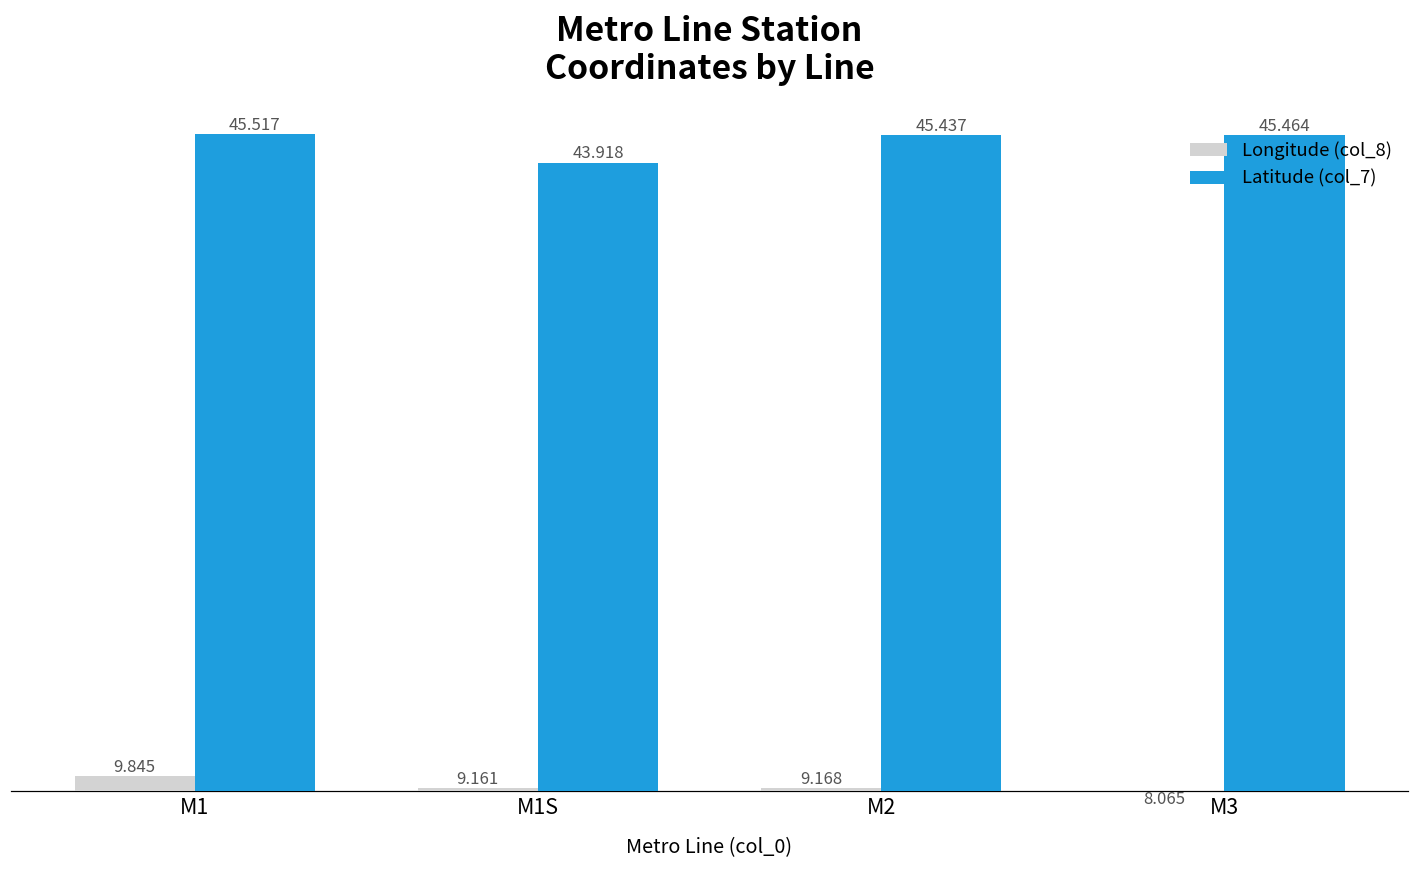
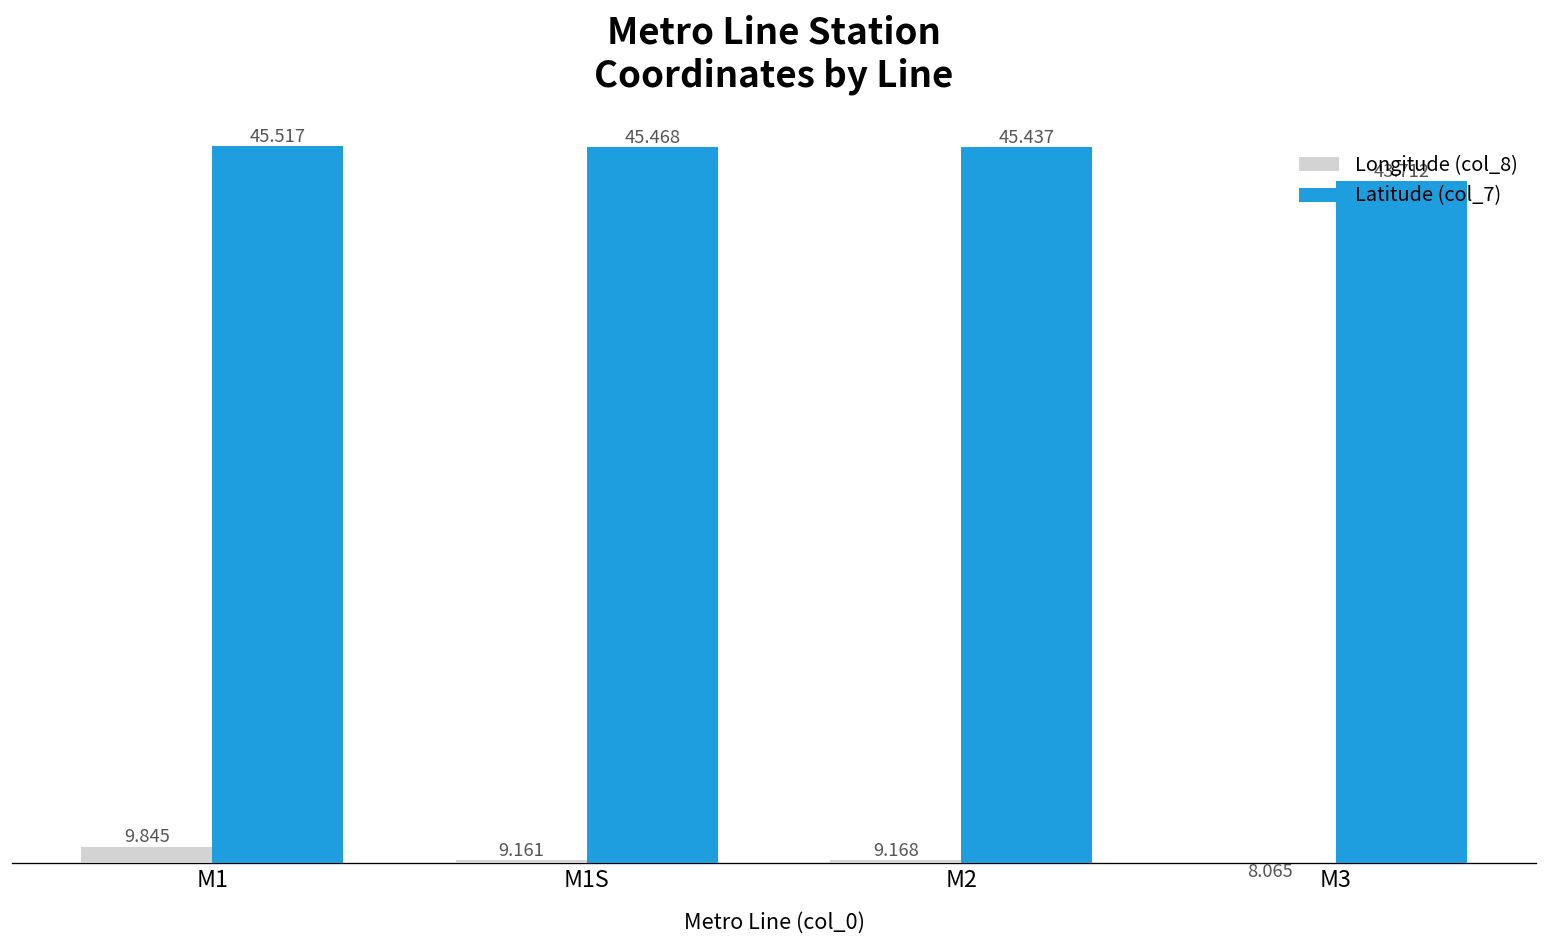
Latitude (col_7), M1S: 43.918 -> 45.468
Latitude (col_7), M3: 45.464 -> 43.712
